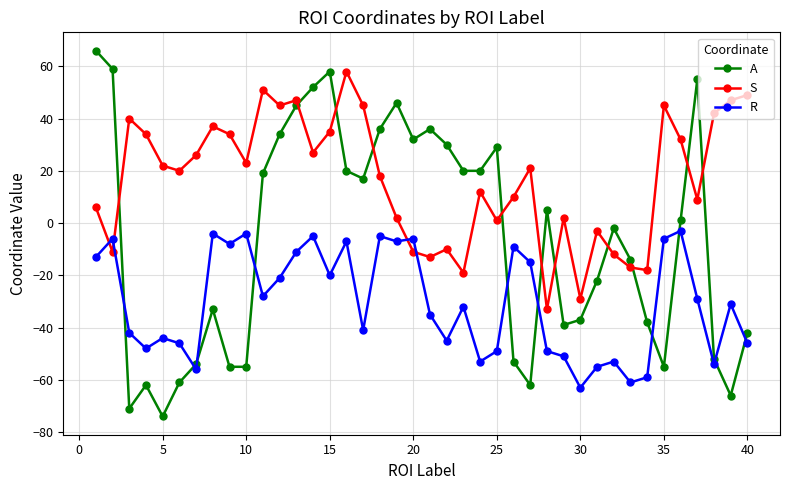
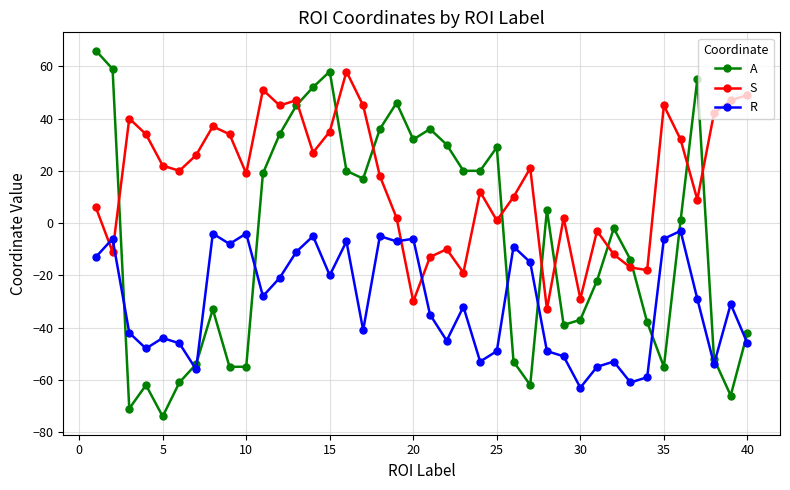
S, 10: 23 -> 19
S, 20: -11 -> -30
